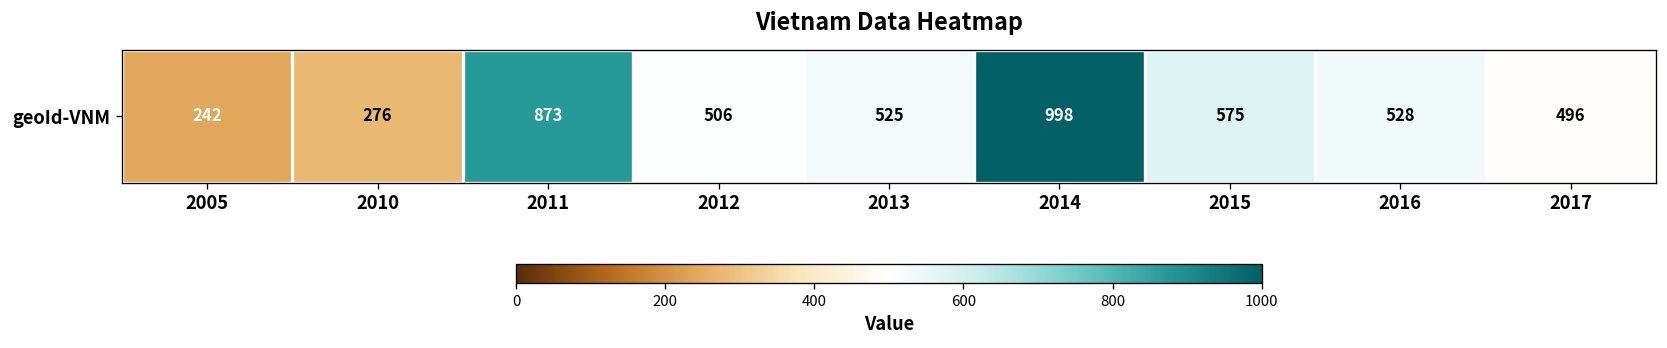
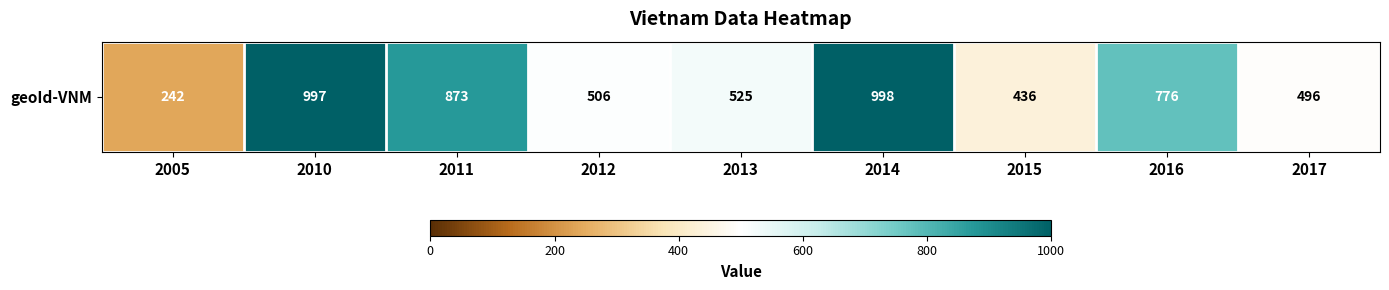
geoId-VNM, 2010: 276 -> 997
geoId-VNM, 2015: 575 -> 436
geoId-VNM, 2016: 528 -> 776
